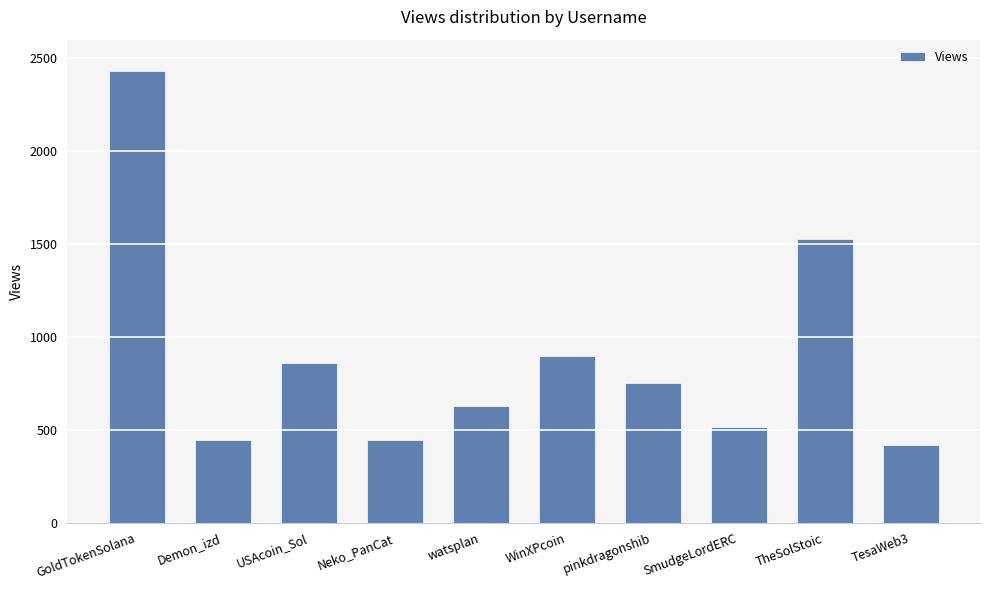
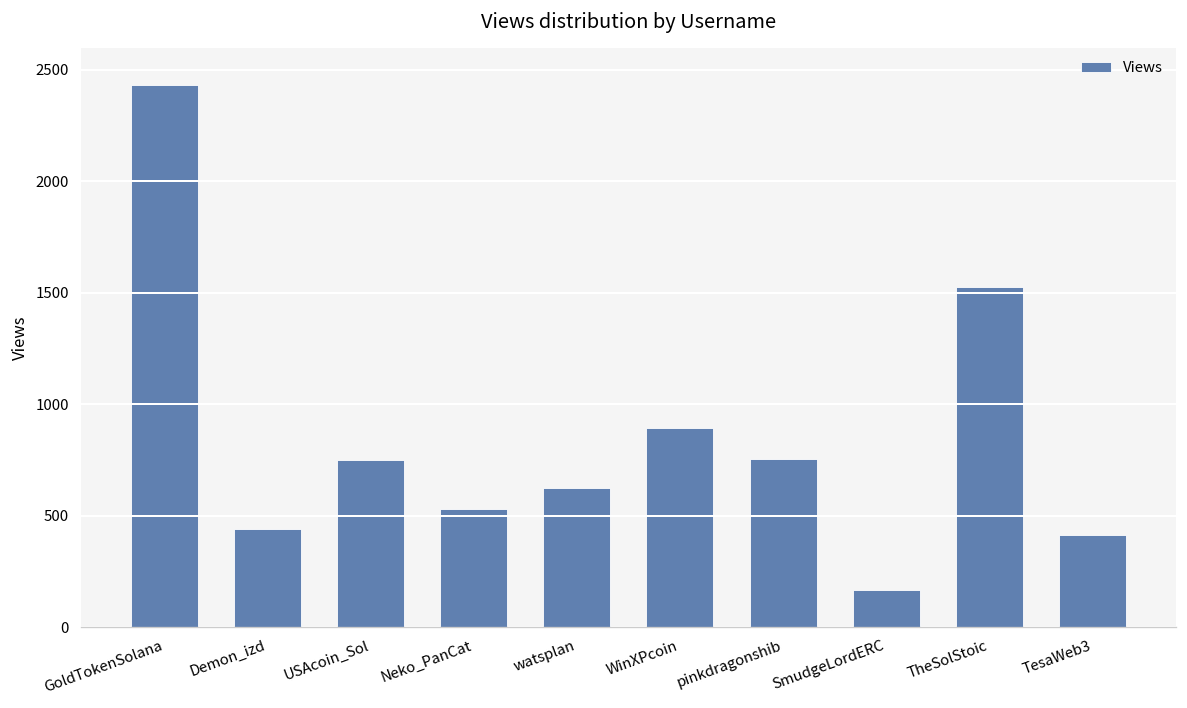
USAcoin_Sol: 860 -> 750
Neko_PanCat: 440 -> 530
SmudgeLordERC: 510 -> 170
